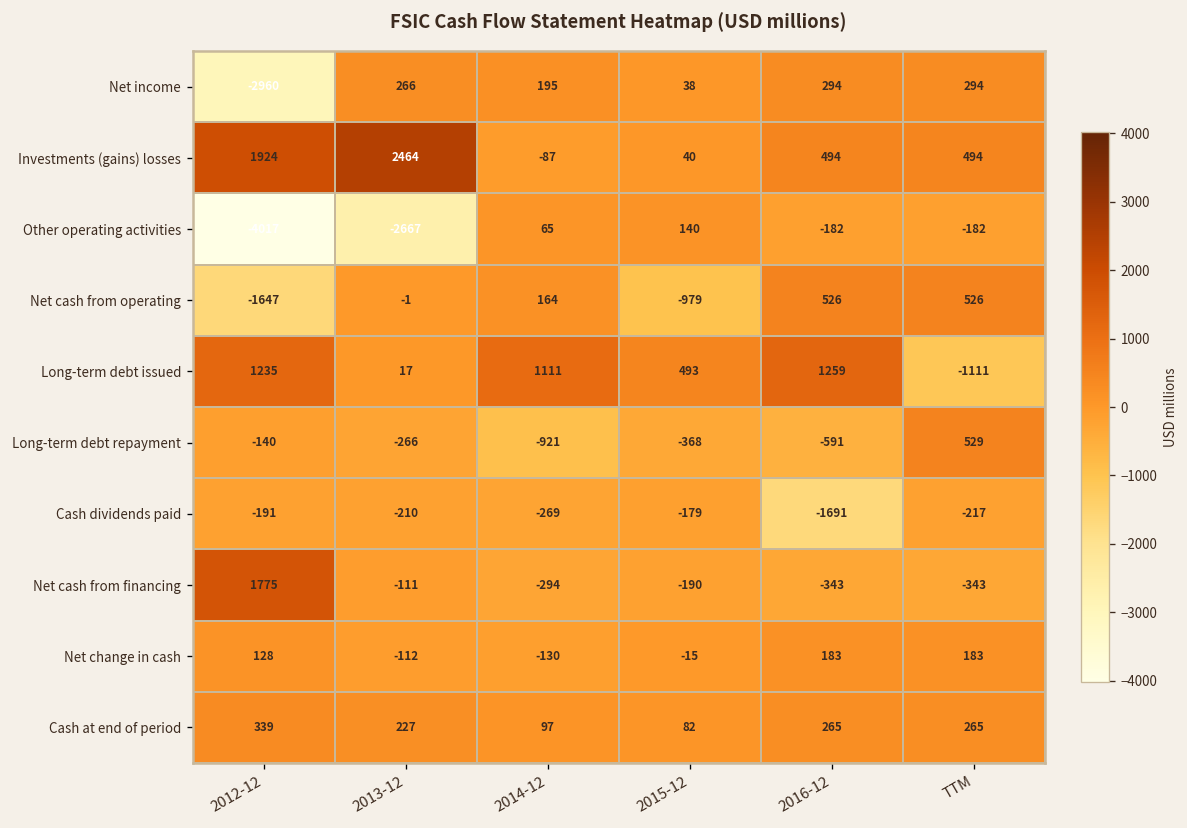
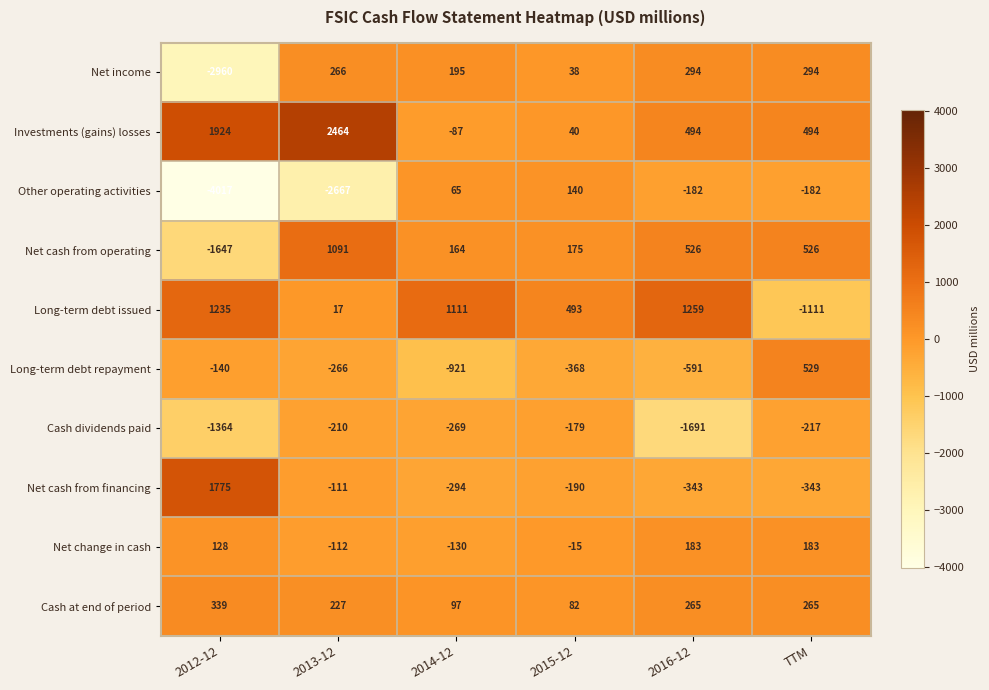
Net cash from operating, 2013-12: -1 -> 1091
Net cash from operating, 2015-12: -979 -> 175
Cash dividends paid, 2012-12: -191 -> -1364
